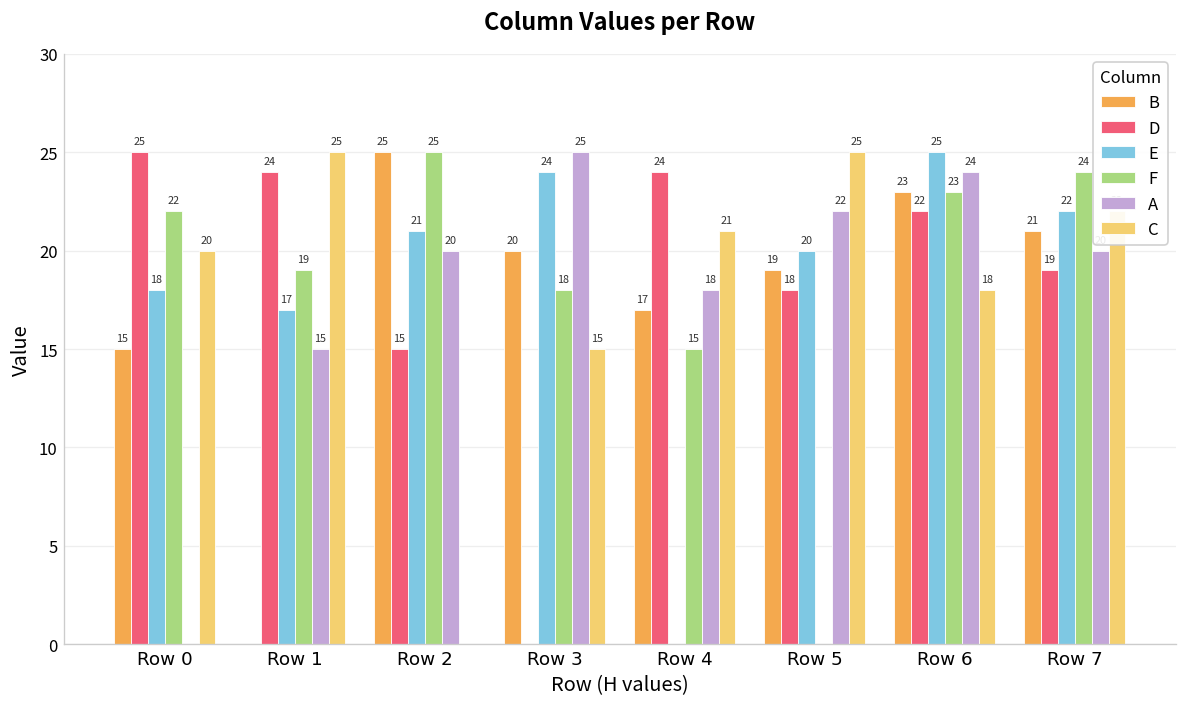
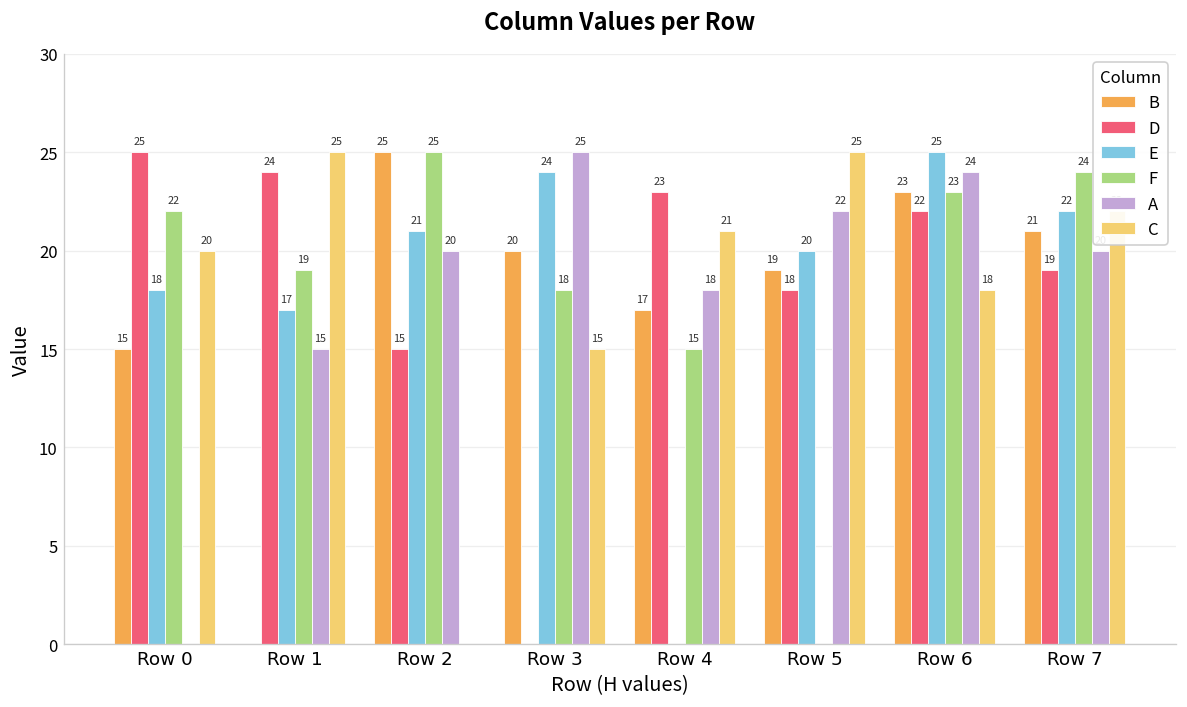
D, Row 4: 24 -> 23
